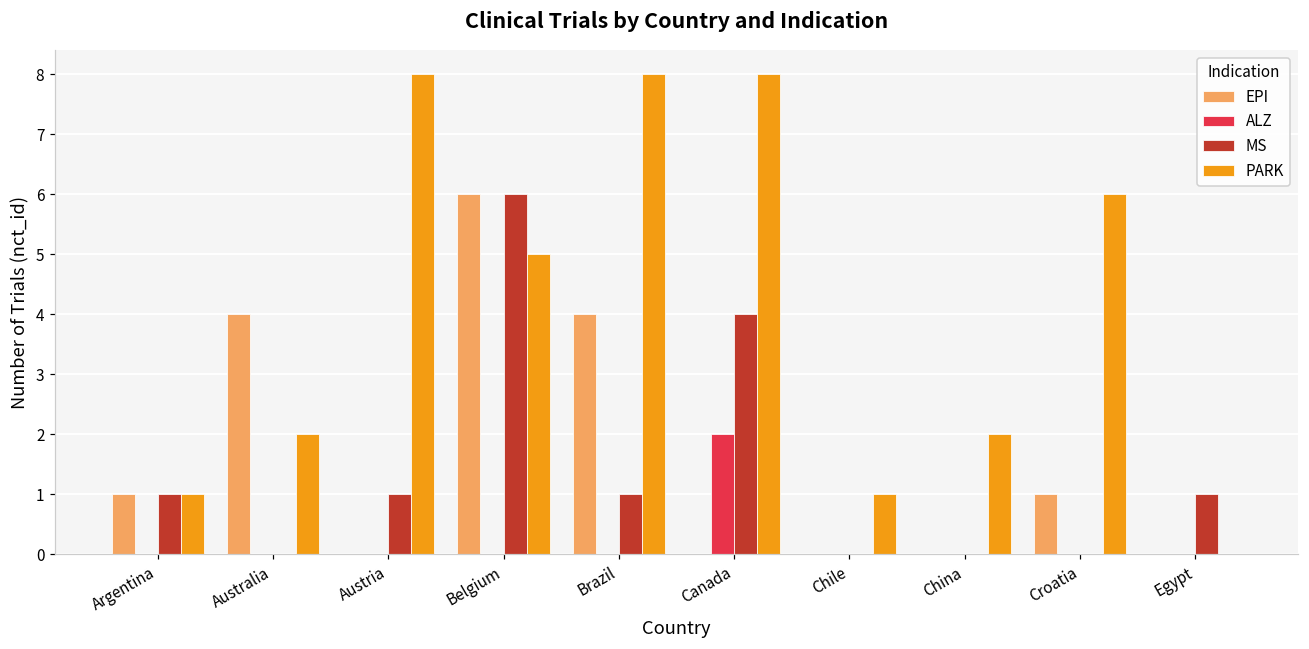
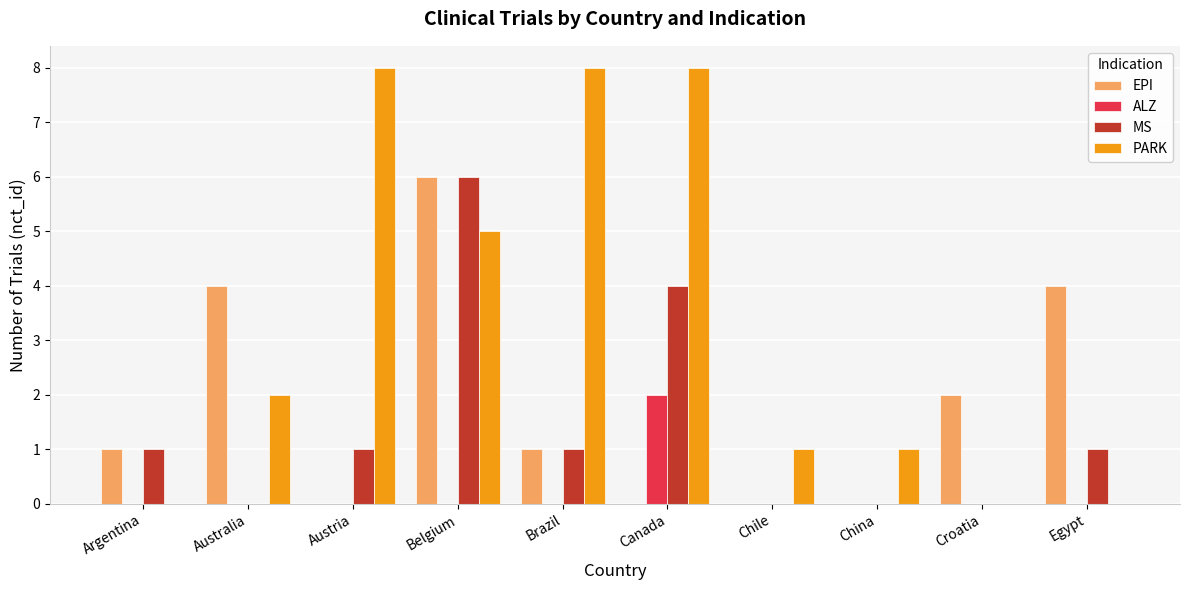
PARK, Argentina: 1 -> 0
EPI, Brazil: 4 -> 1
PARK, China: 2 -> 1
EPI, Croatia: 1 -> 2
PARK, Croatia: 6 -> 0
EPI, Egypt: 0 -> 4
